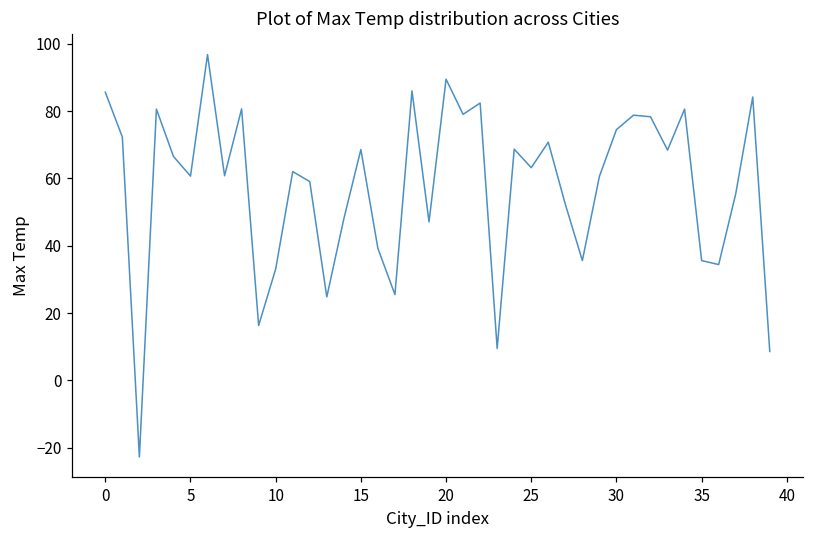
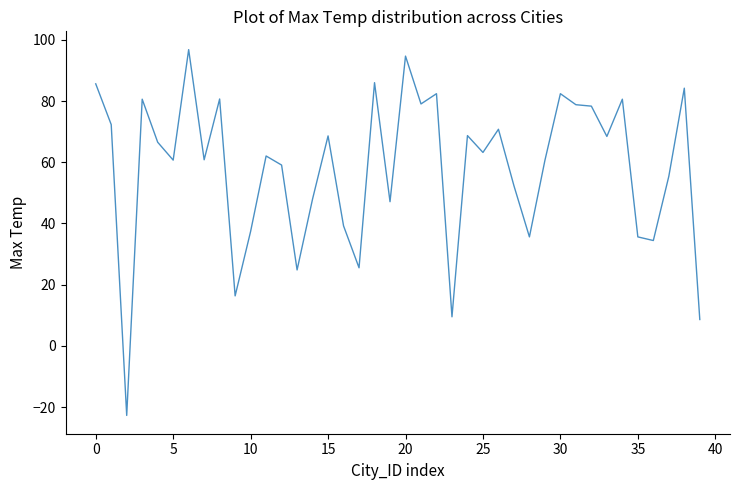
10: 33 -> 37
20: 89 -> 95
30: 75 -> 82
